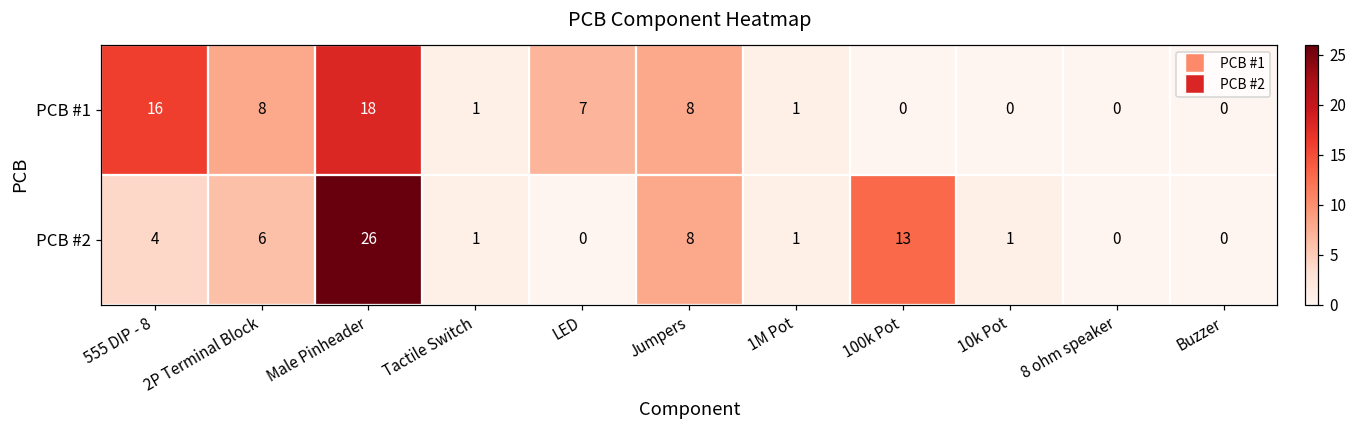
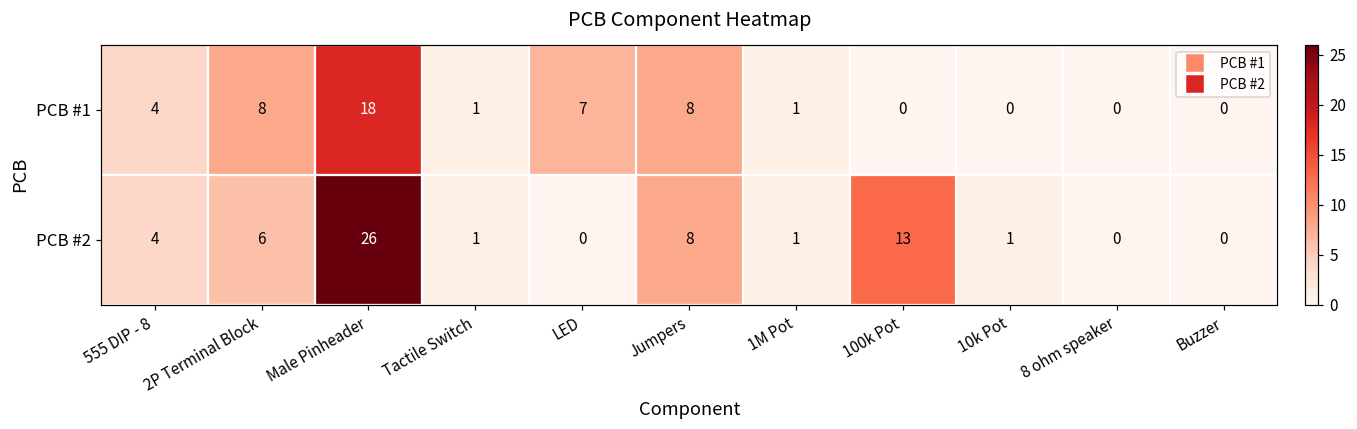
PCB #1, 555 DIP - 8: 16 -> 4
